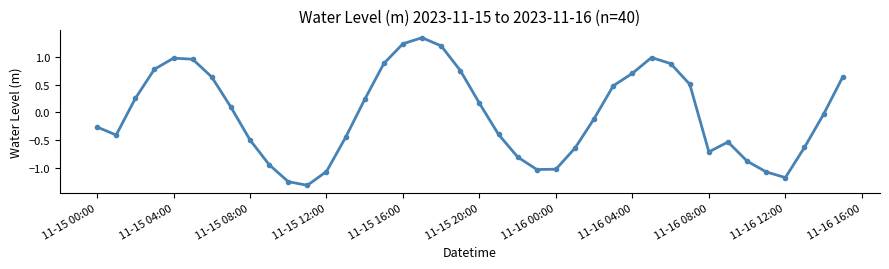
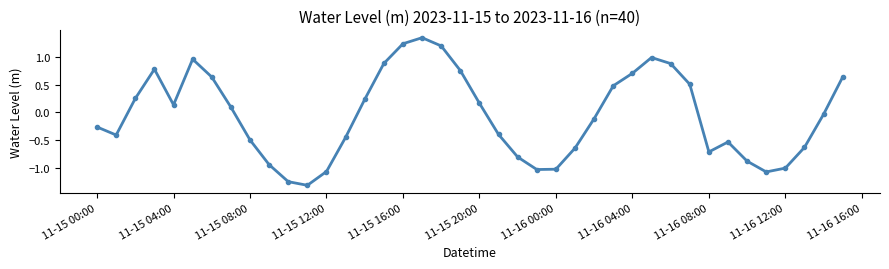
11-15 04:00: 1.0 -> 0.1
11-16 12:00: -1.2 -> -1.0
